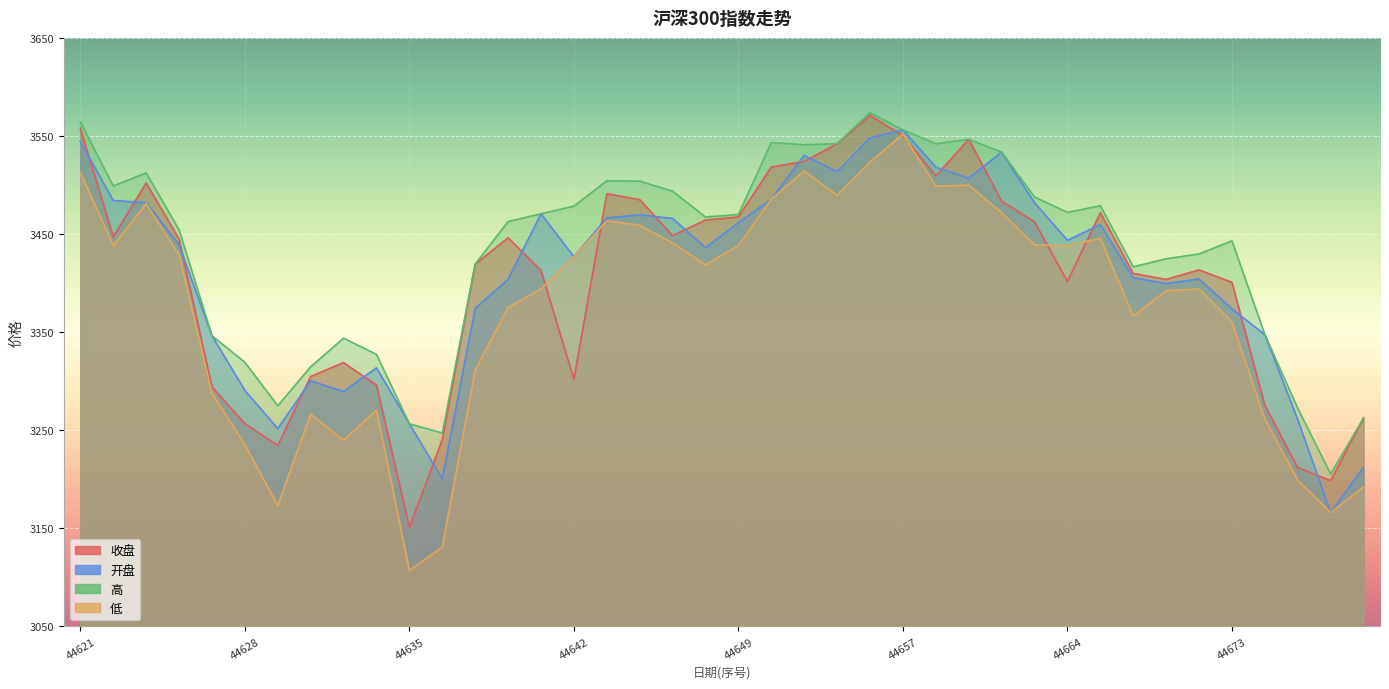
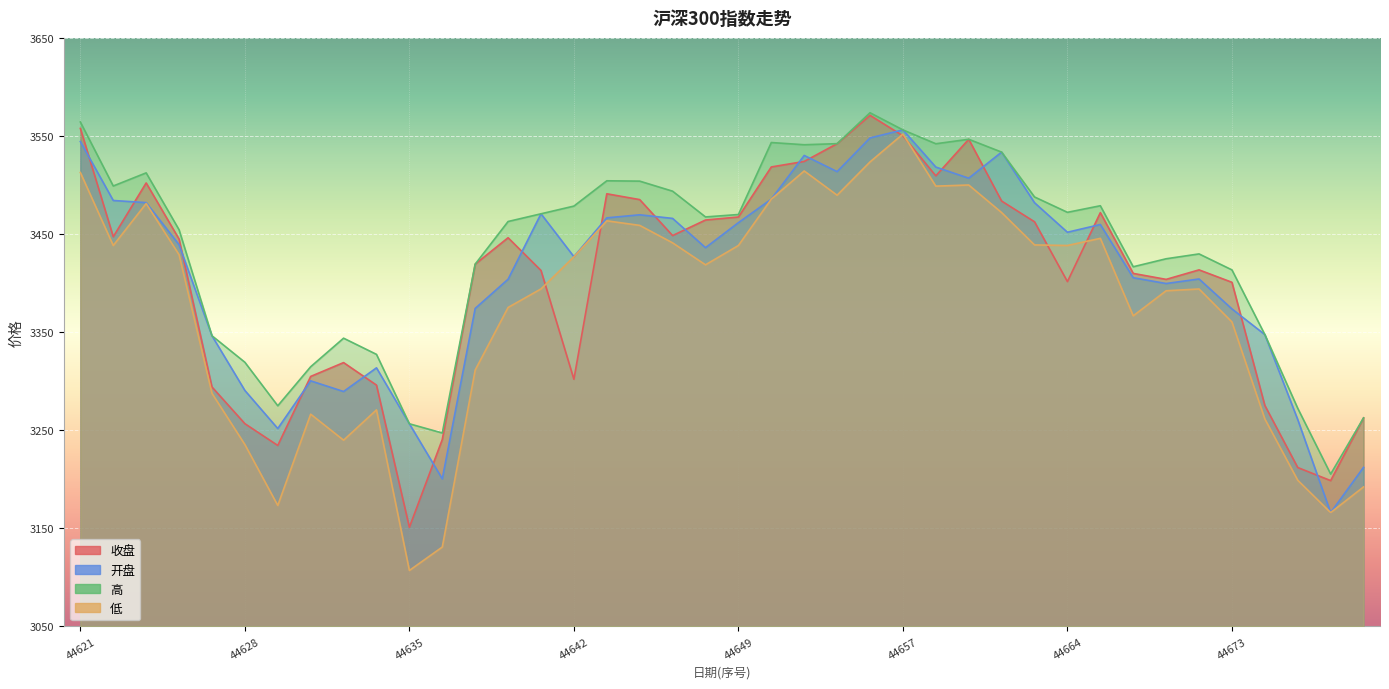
开盘, 44664: 3440 -> 3450
高, 44673: 3440 -> 3410
